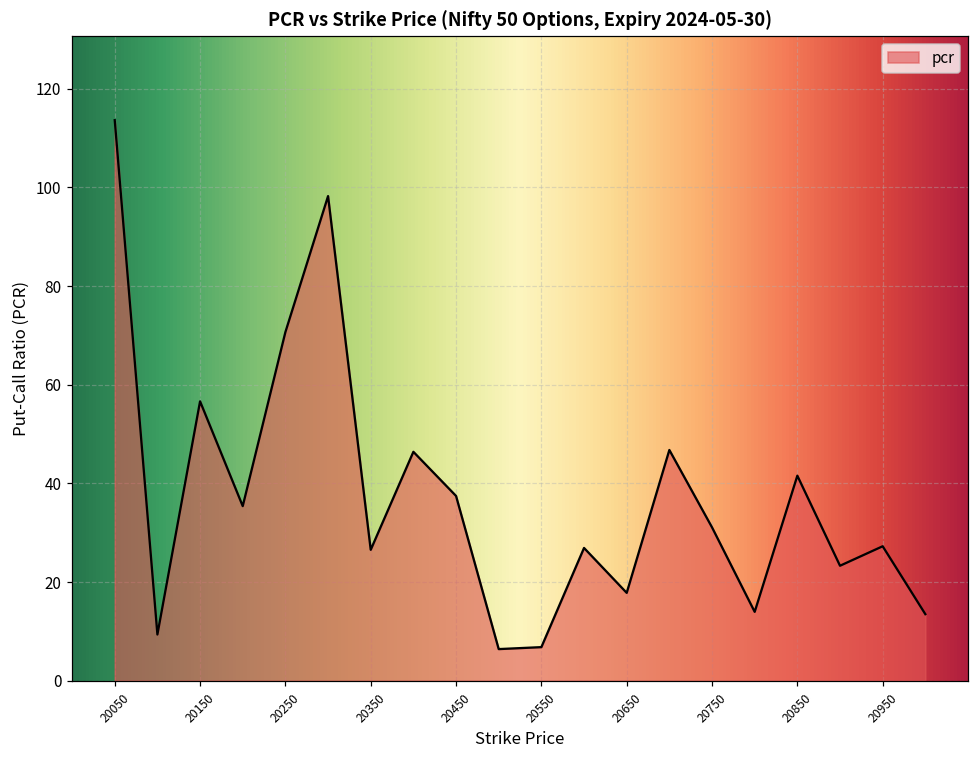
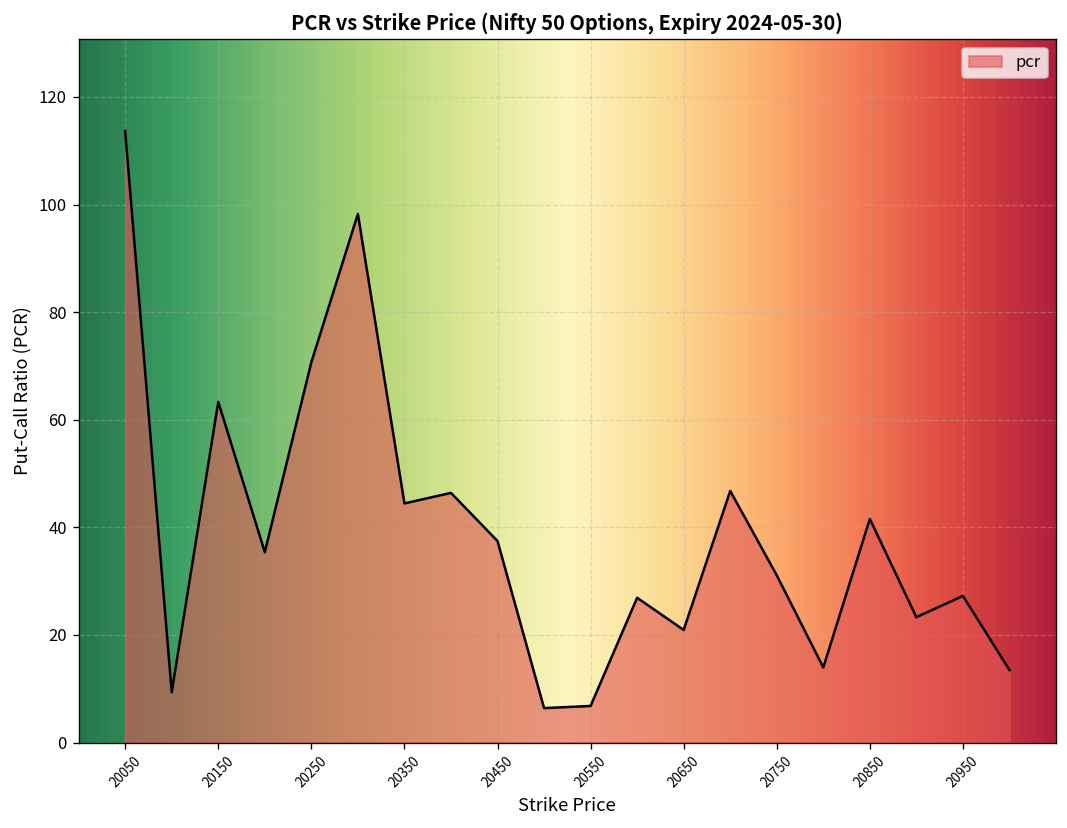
20150: 57 -> 63
20350: 27 -> 44
20650: 18 -> 21
